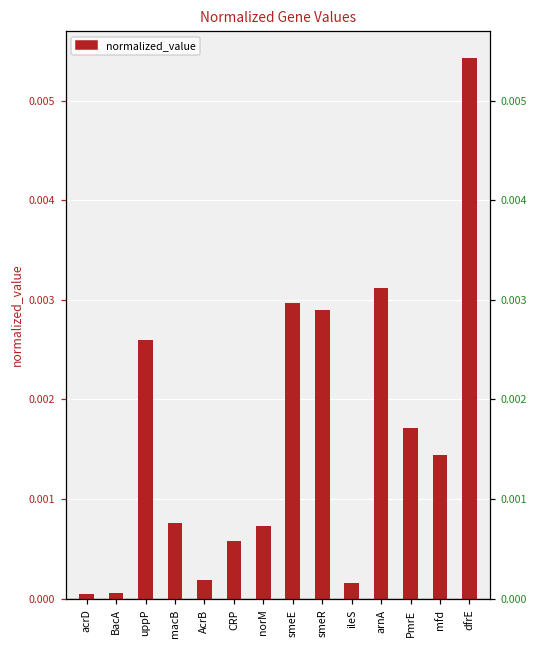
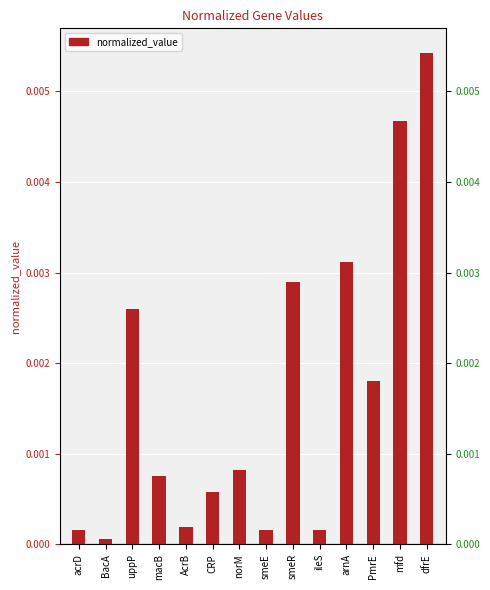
acrD: 0.0001 -> 0.0002
norM: 0.0007 -> 0.0008
smeE: 0.0030 -> 0.0002
PmrE: 0.0017 -> 0.0018
mfd: 0.0014 -> 0.0047
